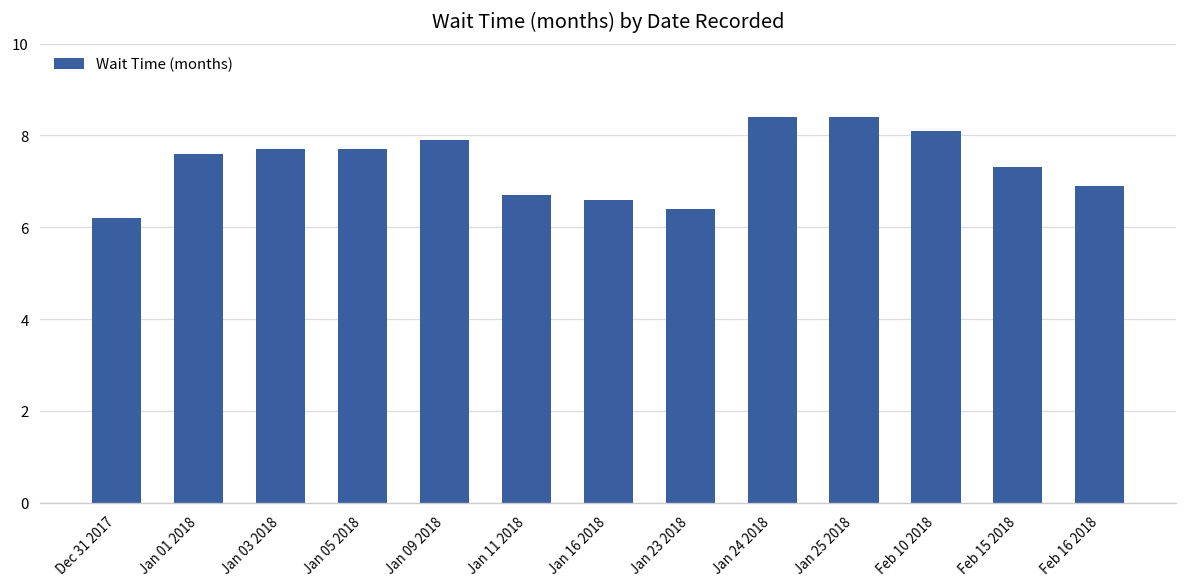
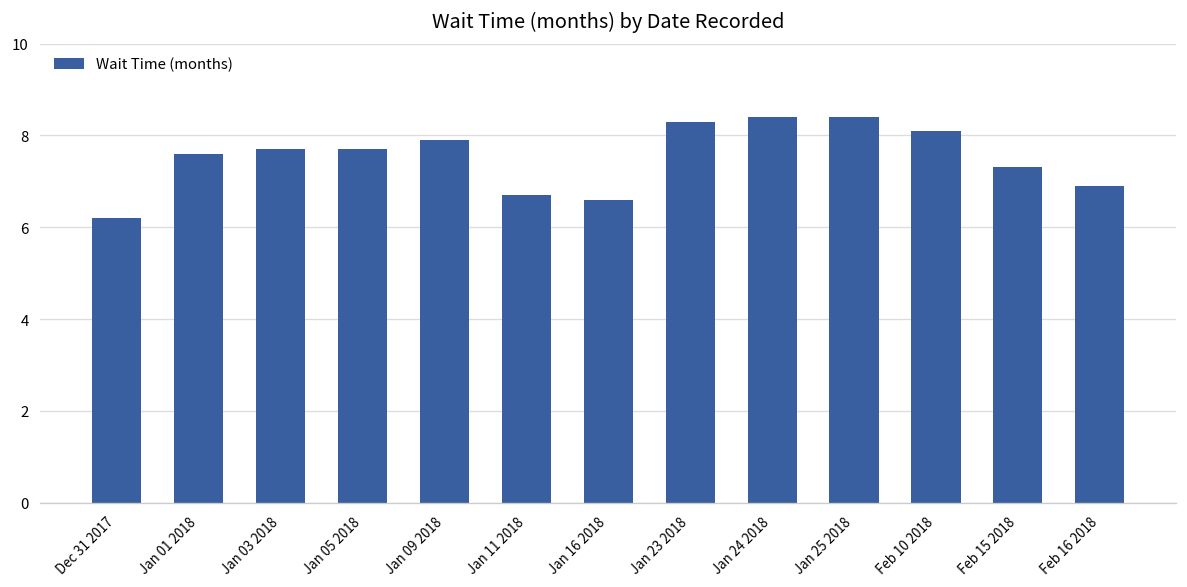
Jan 23 2018: 6.4 -> 8.3
